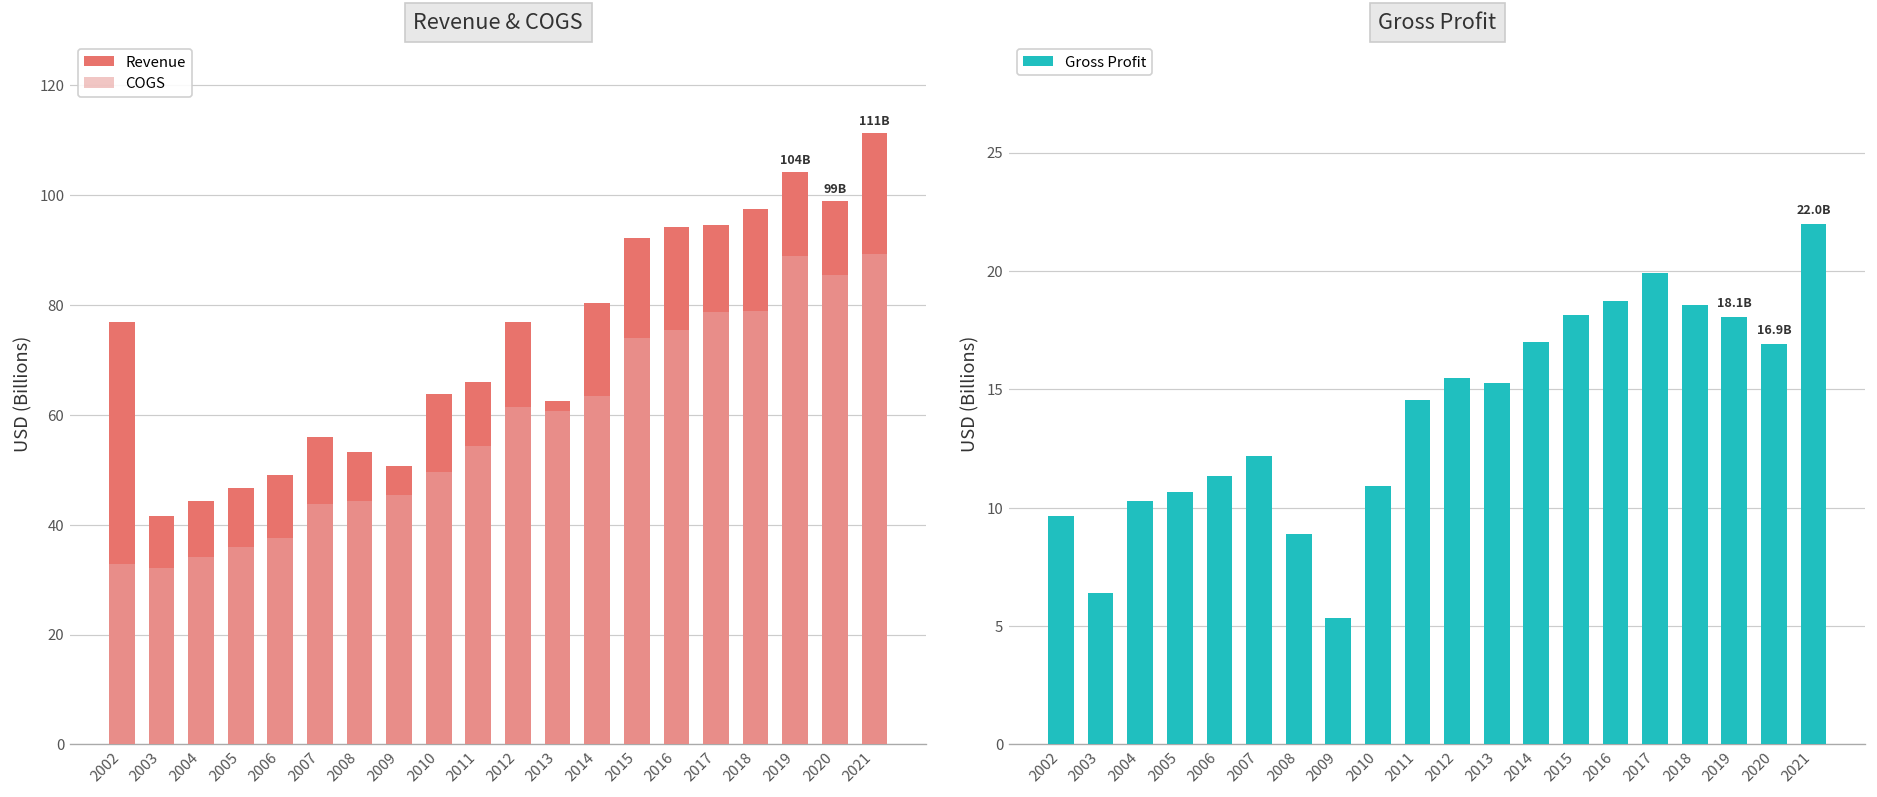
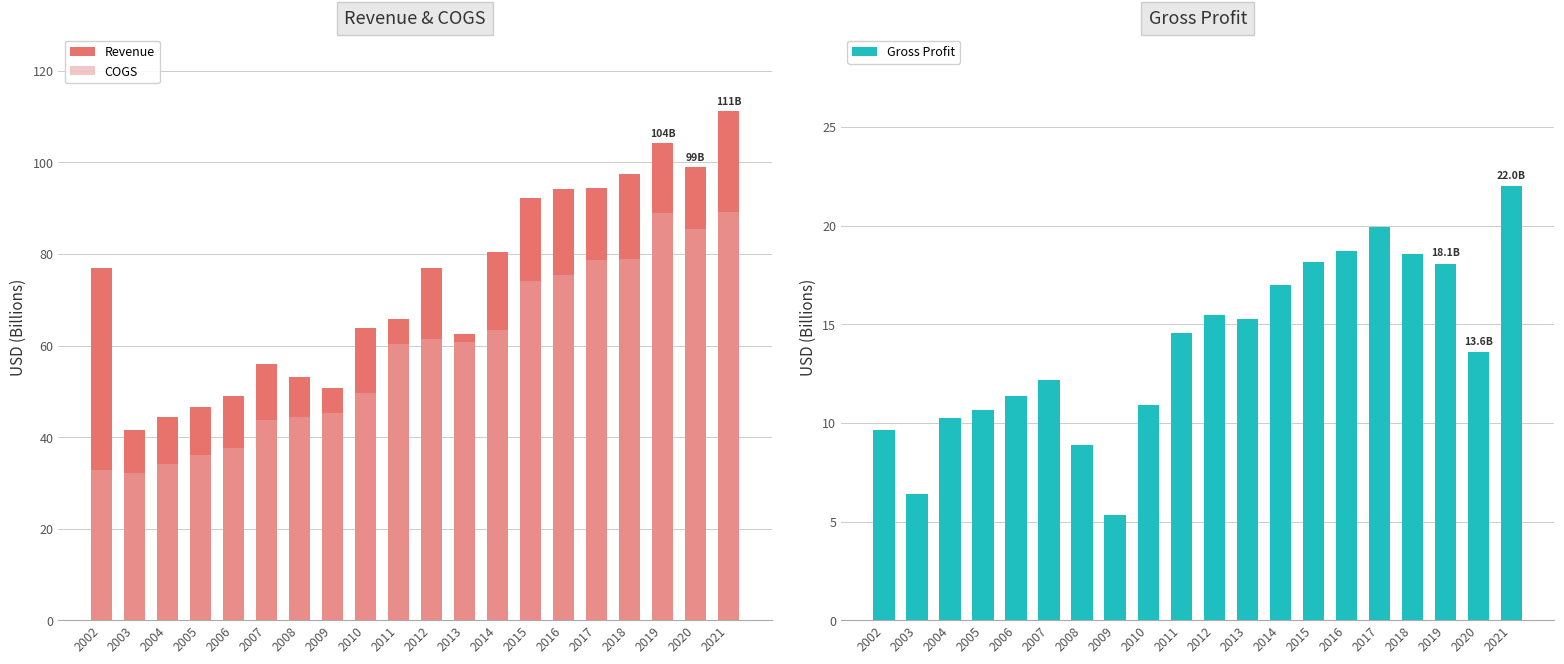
Revenue & COGS, COGS, 2011: 54 -> 60
Gross Profit, 2020: 16.9B -> 13.6B
